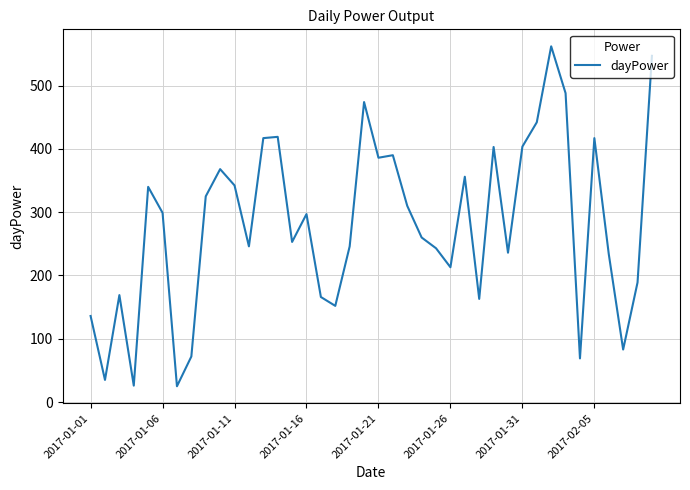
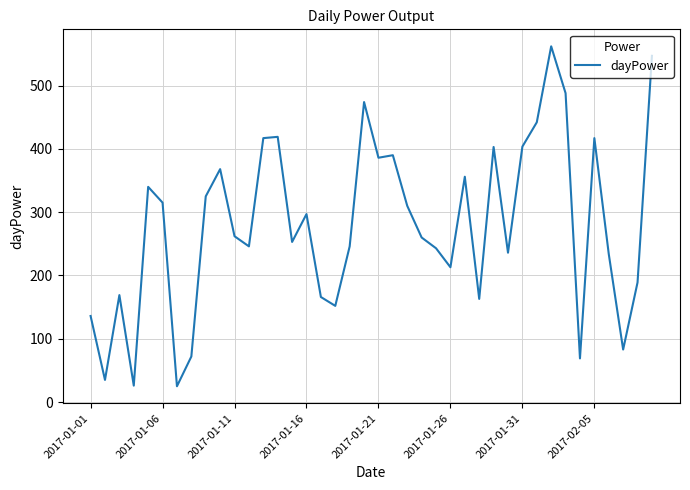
2017-01-06: 300 -> 320
2017-01-11: 340 -> 260
